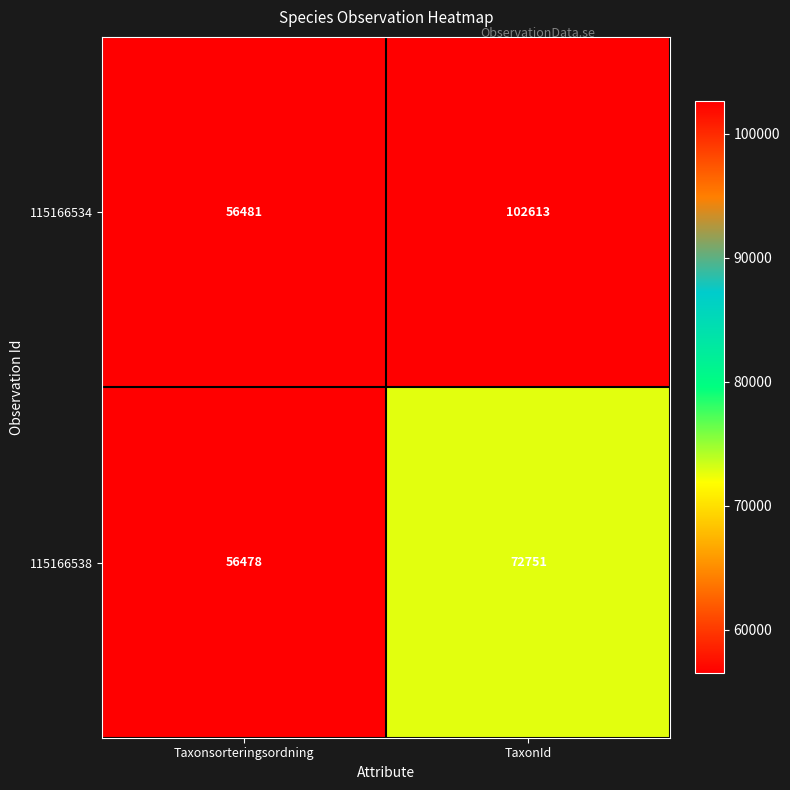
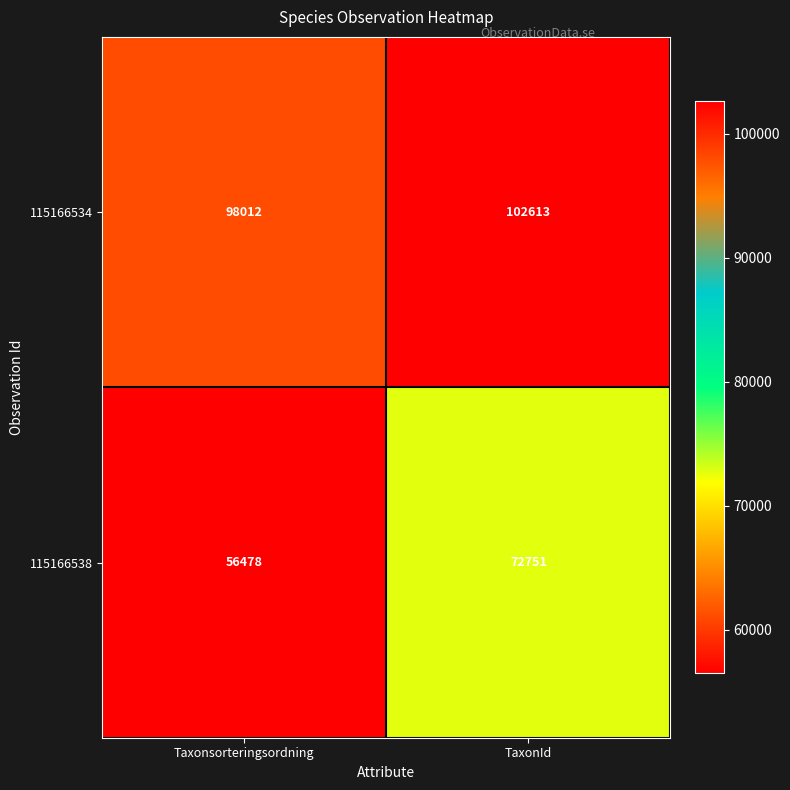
115166534, Taxonsorteringsordning: 56481 -> 98012
